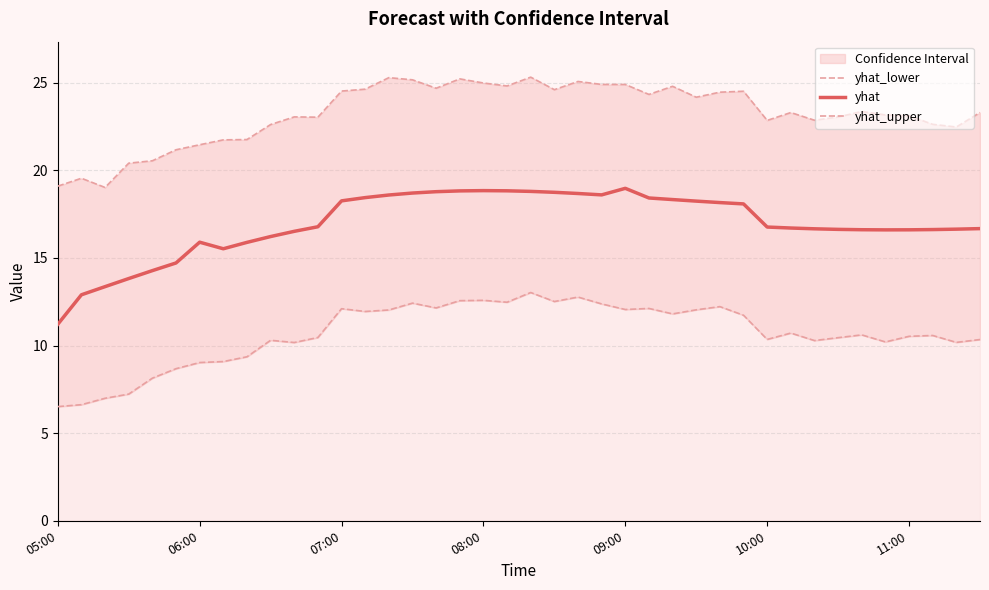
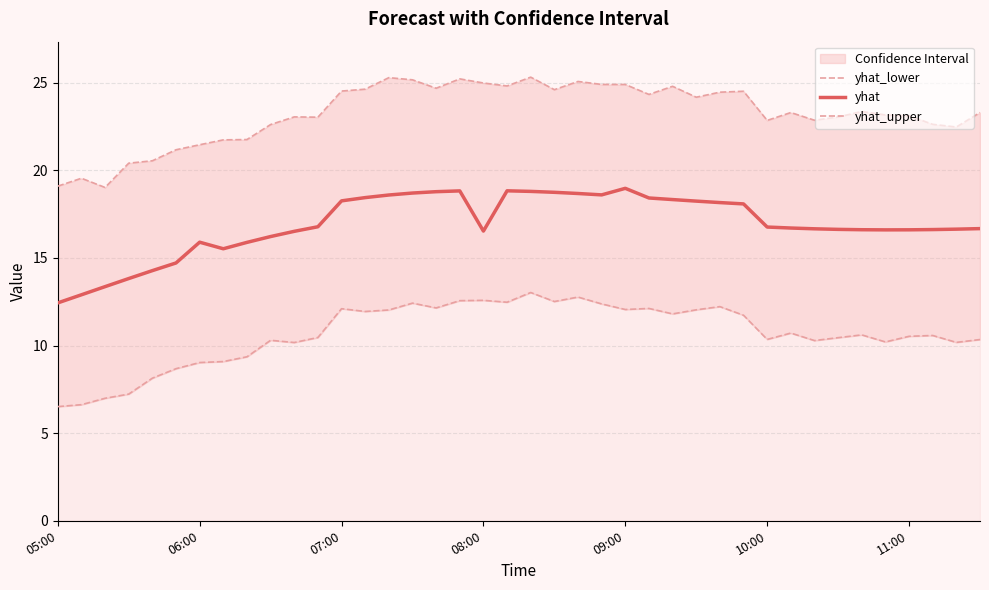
yhat, 05:00: 11.2 -> 12.4
yhat, 08:00: 18.8 -> 16.5
